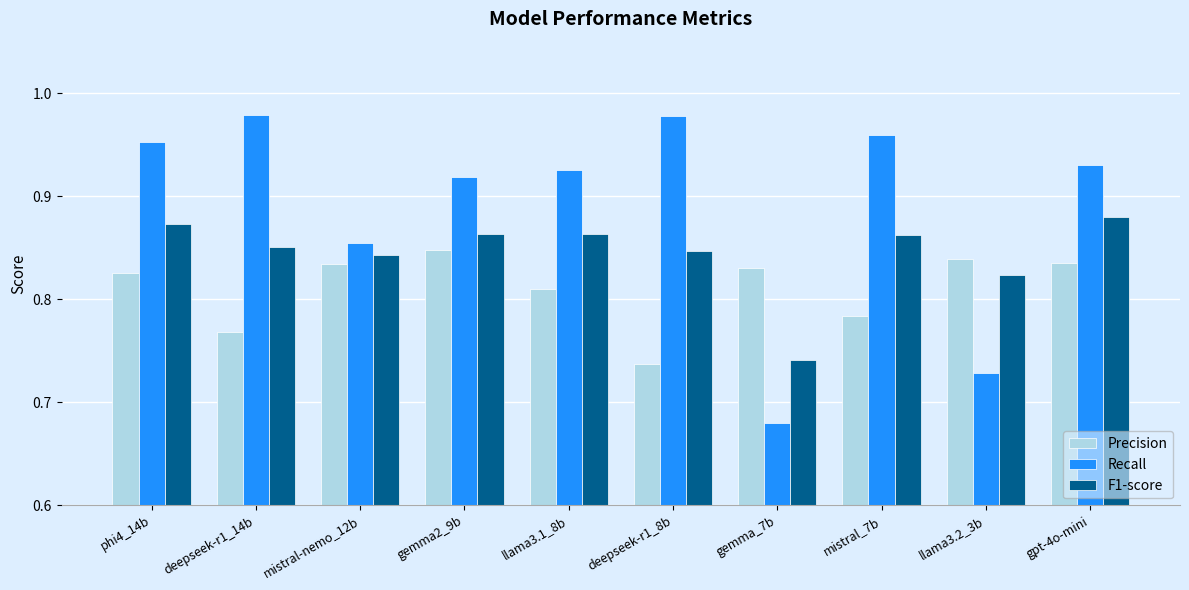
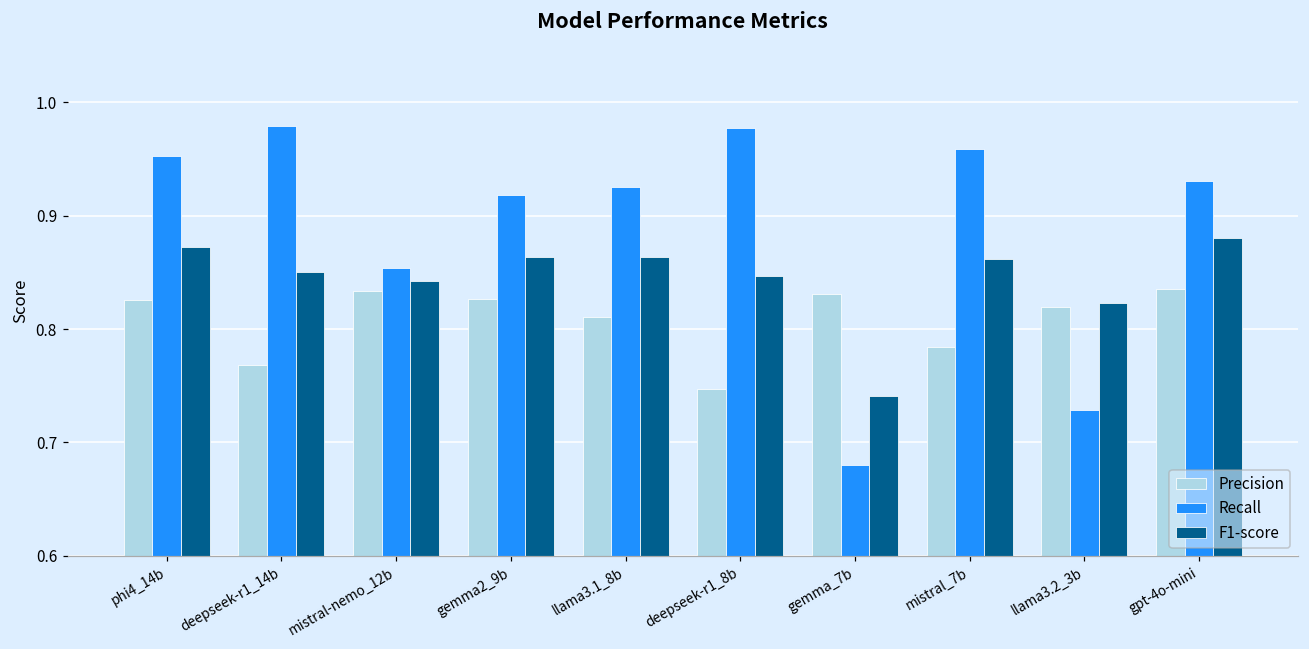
Precision, gemma2_9b: 0.848 -> 0.827
Precision, deepseek-r1_8b: 0.737 -> 0.747
Precision, llama3.2_3b: 0.839 -> 0.820
